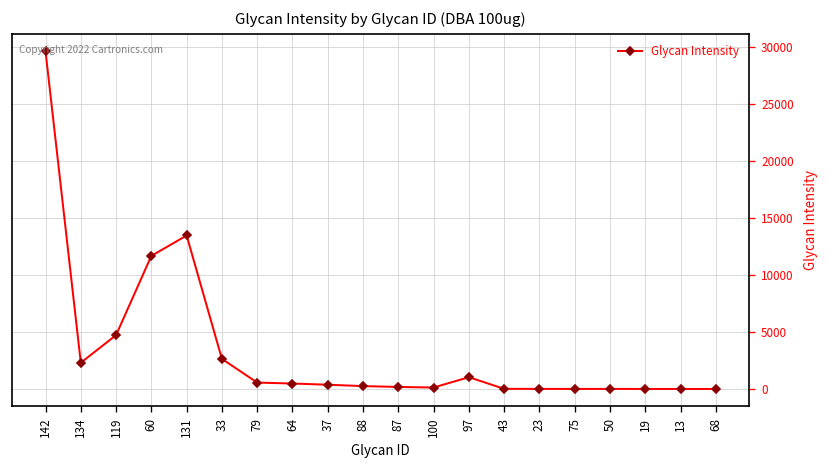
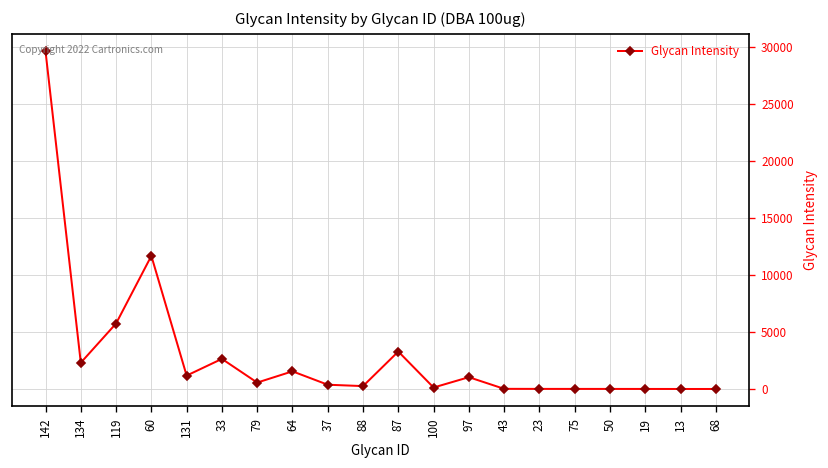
119: 5000 -> 6000
131: 13000 -> 1000
64: 1000 -> 2000
87: 0 -> 3000
